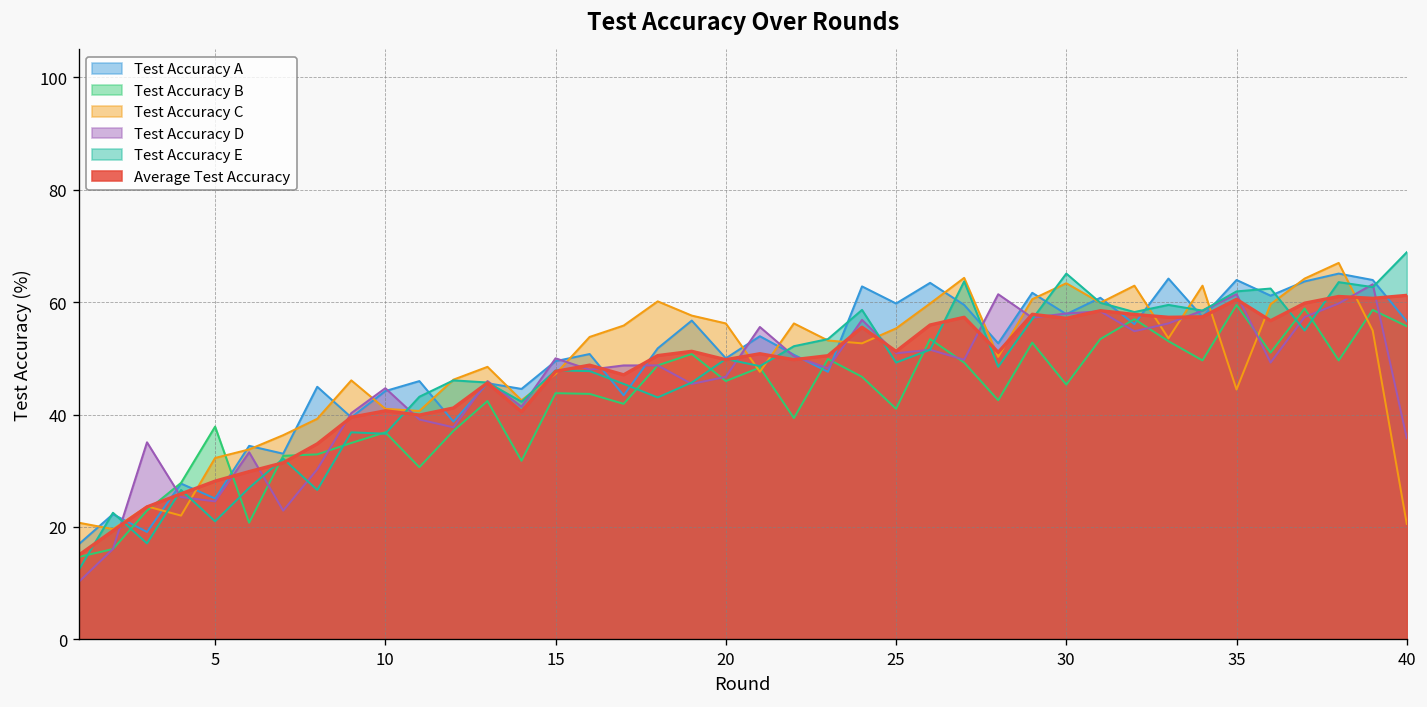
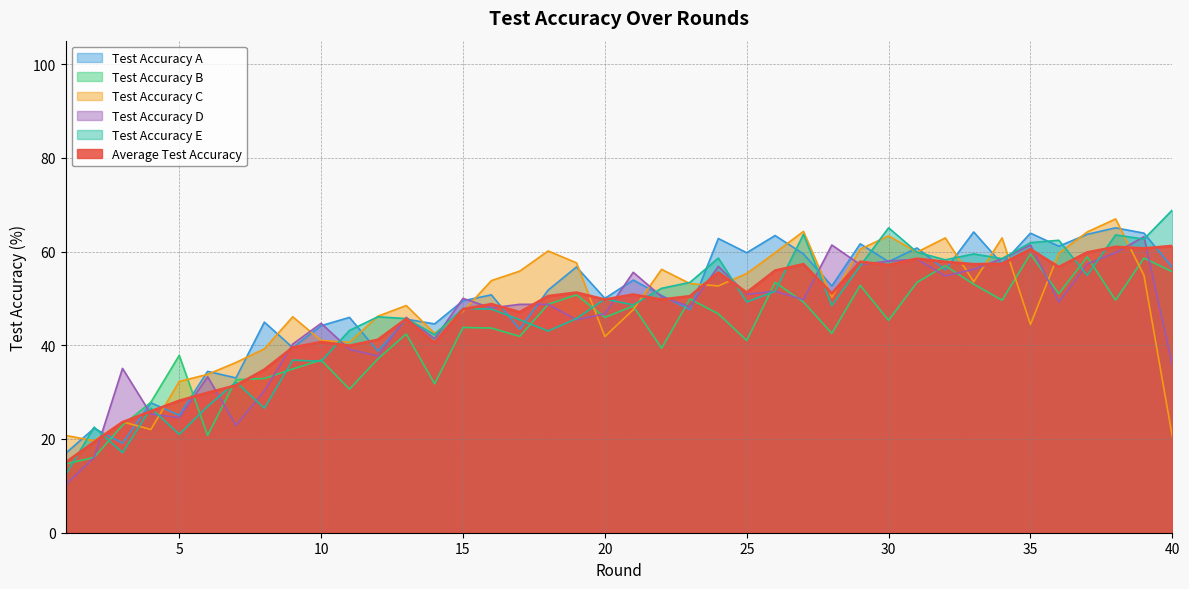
Test Accuracy C, 20: 56 -> 42
